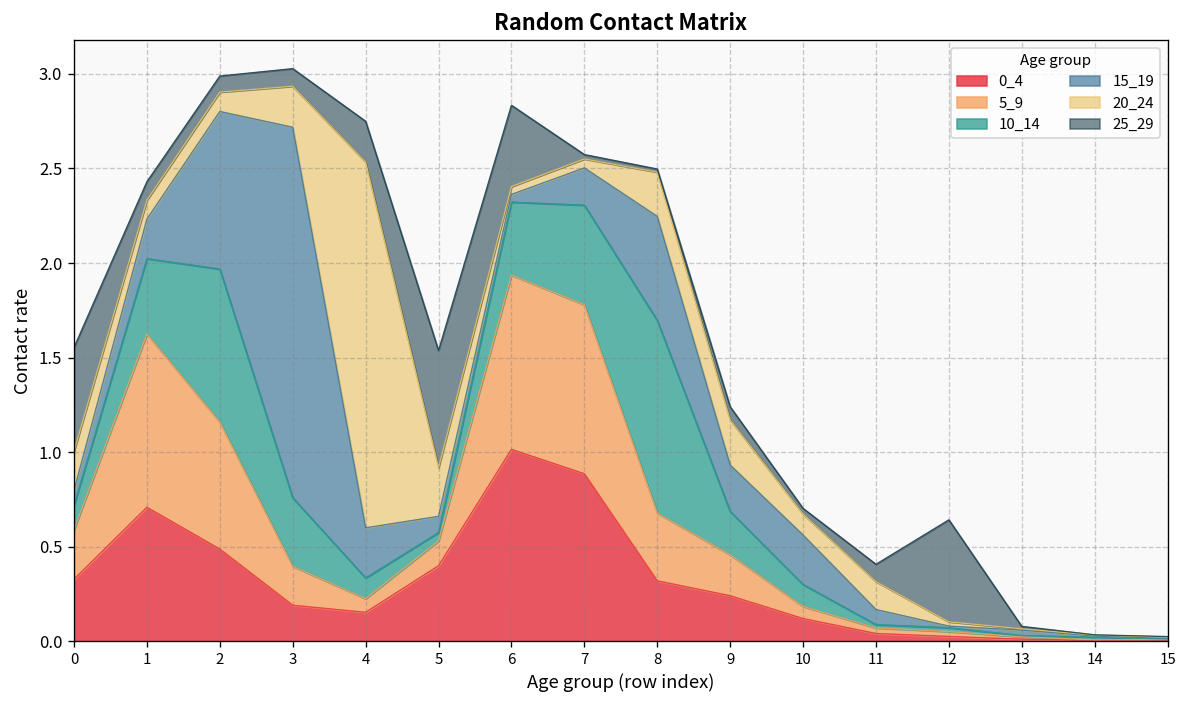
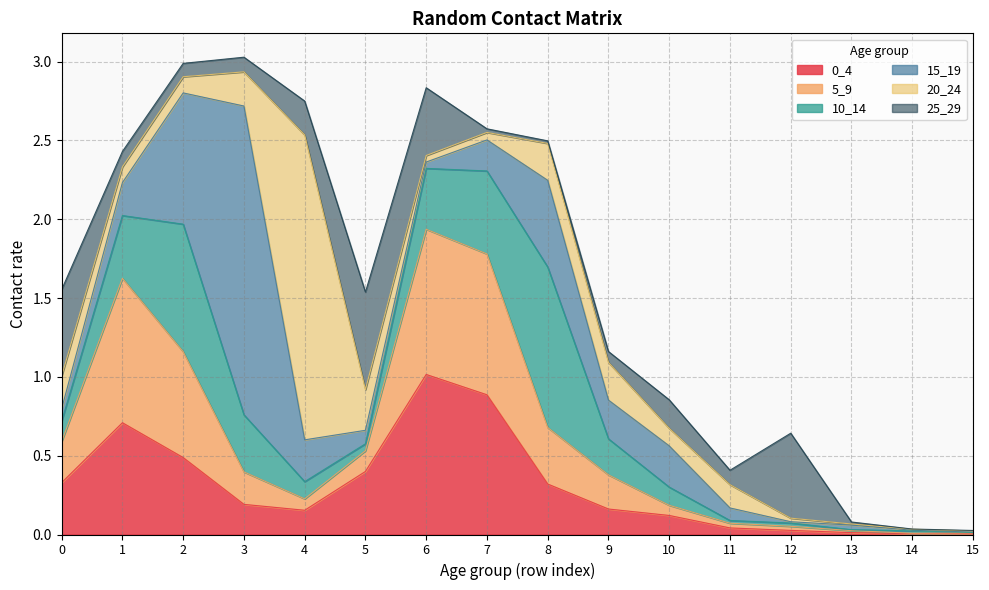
0_4, 9: 0.24 -> 0.16
25_29, 10: 0.03 -> 0.18
